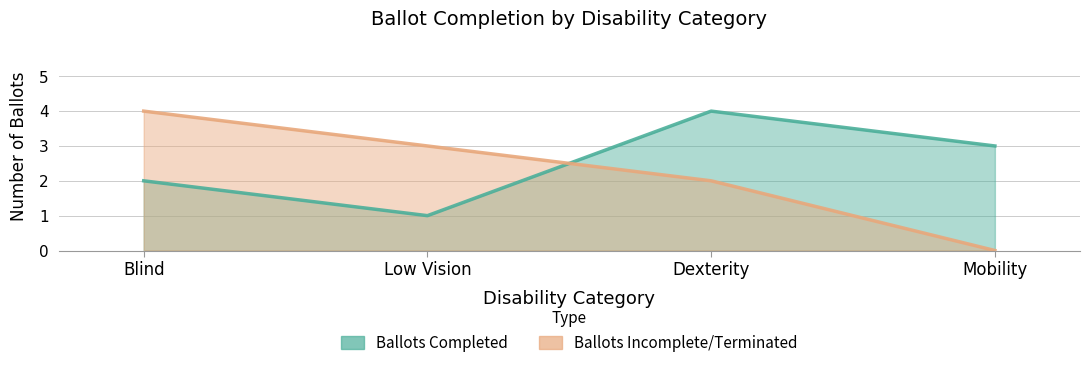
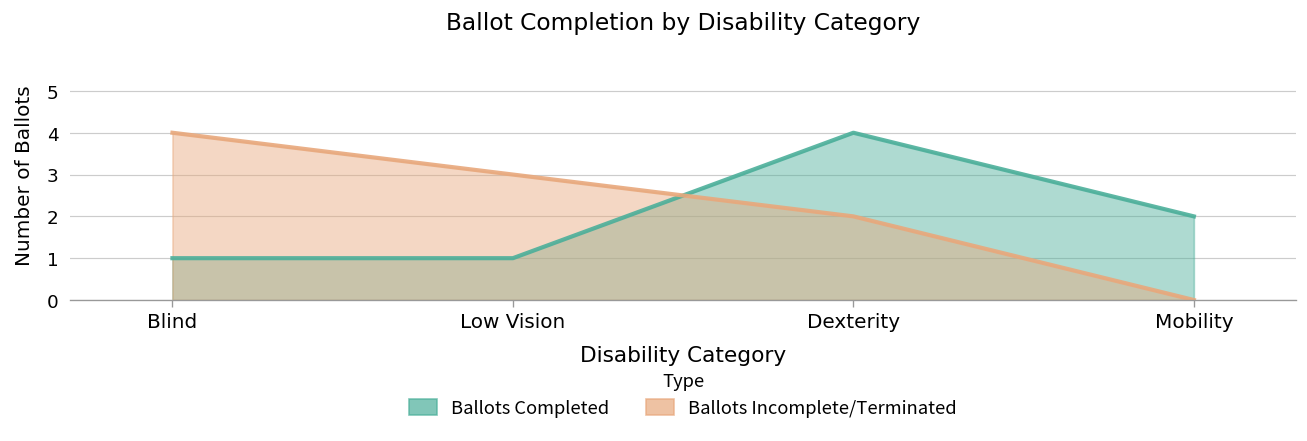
Ballots Completed, Blind: 2 -> 1
Ballots Completed, Mobility: 3 -> 2
